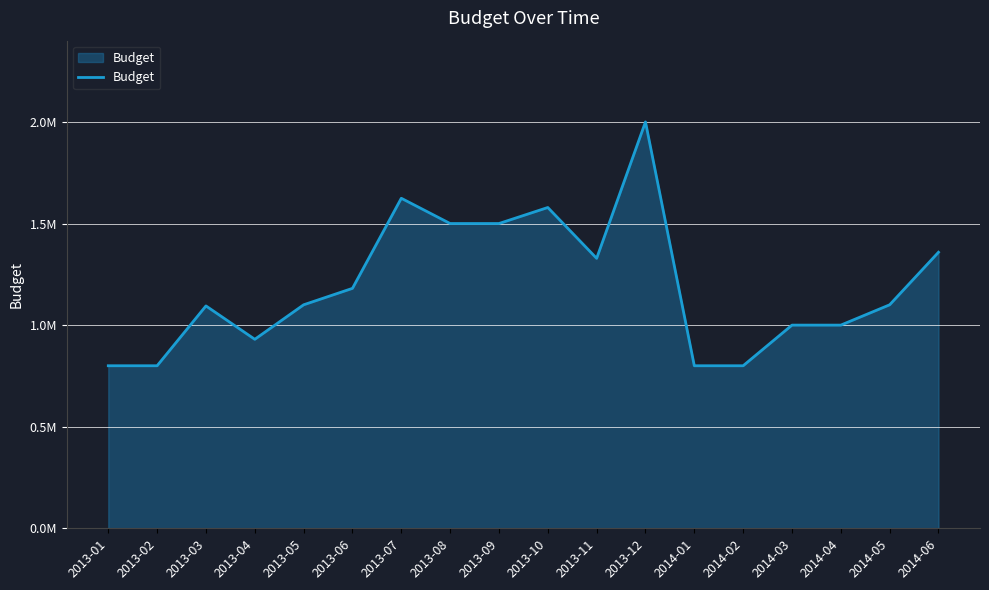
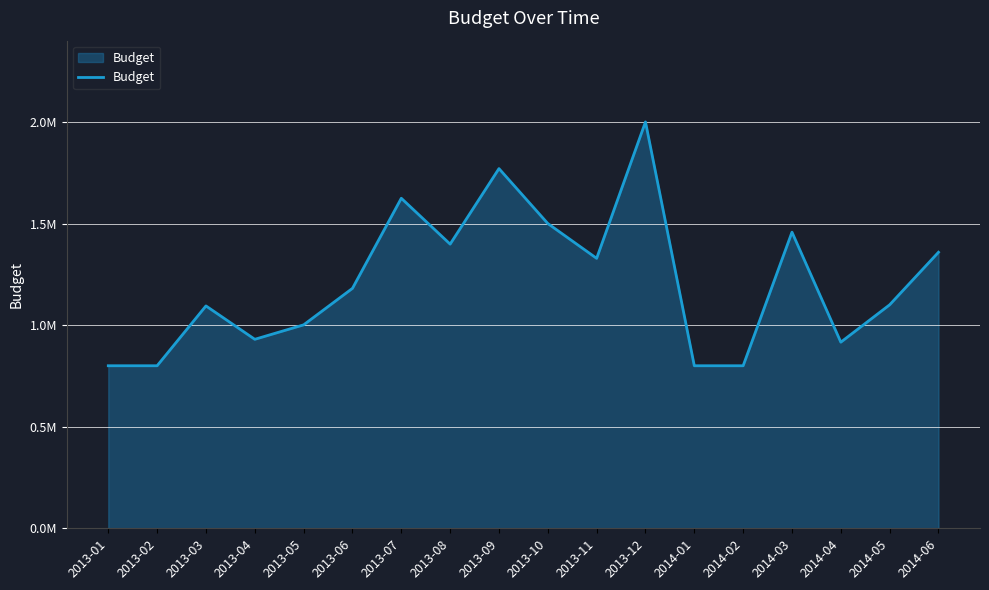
2013-05: 1100000 -> 1000000
2013-08: 1500000 -> 1400000
2013-09: 1500000 -> 1770000
2013-10: 1580000 -> 1500000
2014-03: 1000000 -> 1460000
2014-04: 1000000 -> 920000
